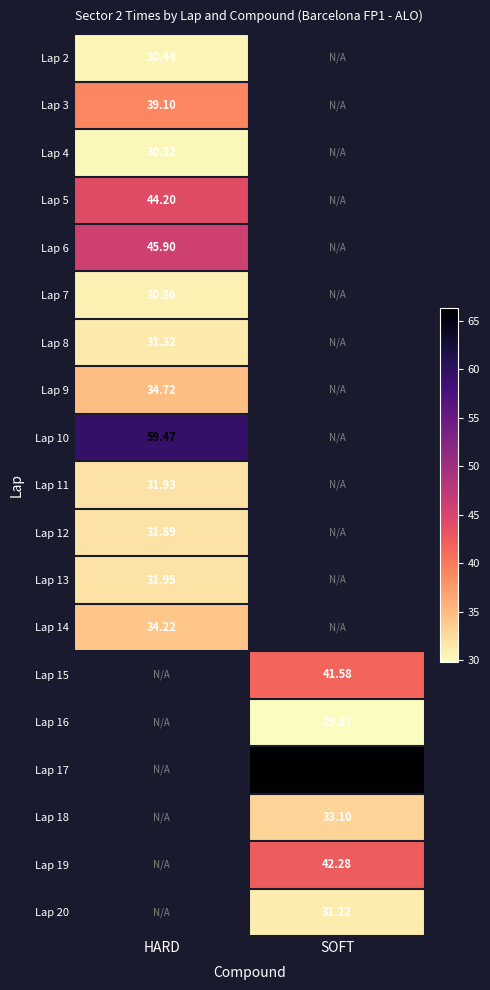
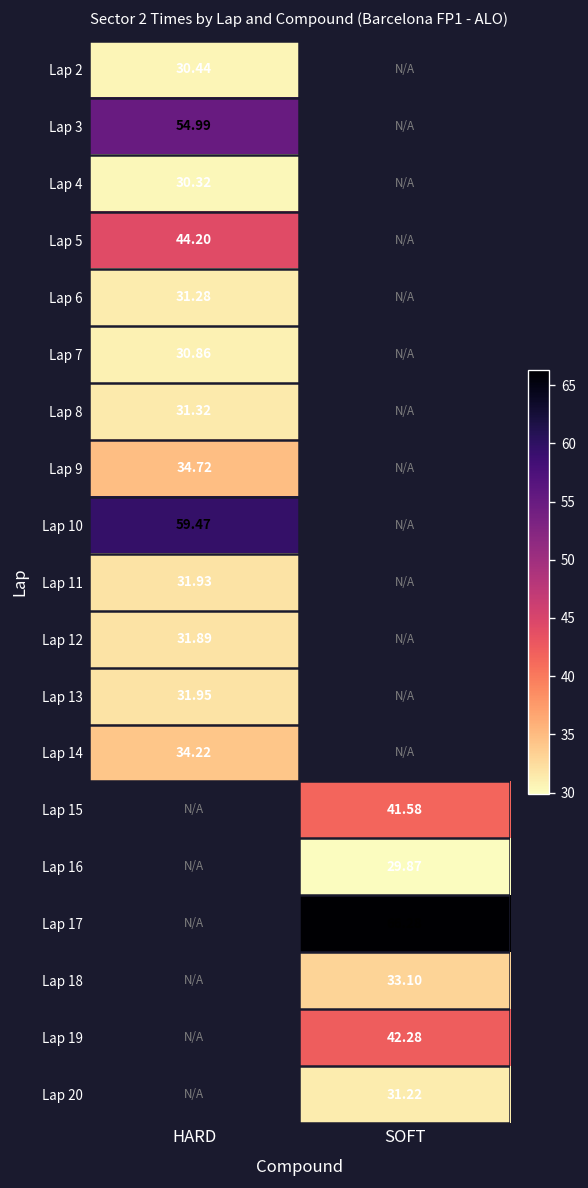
Lap 3, HARD: 39.10 -> 54.99
Lap 6, HARD: 45.90 -> 31.28
